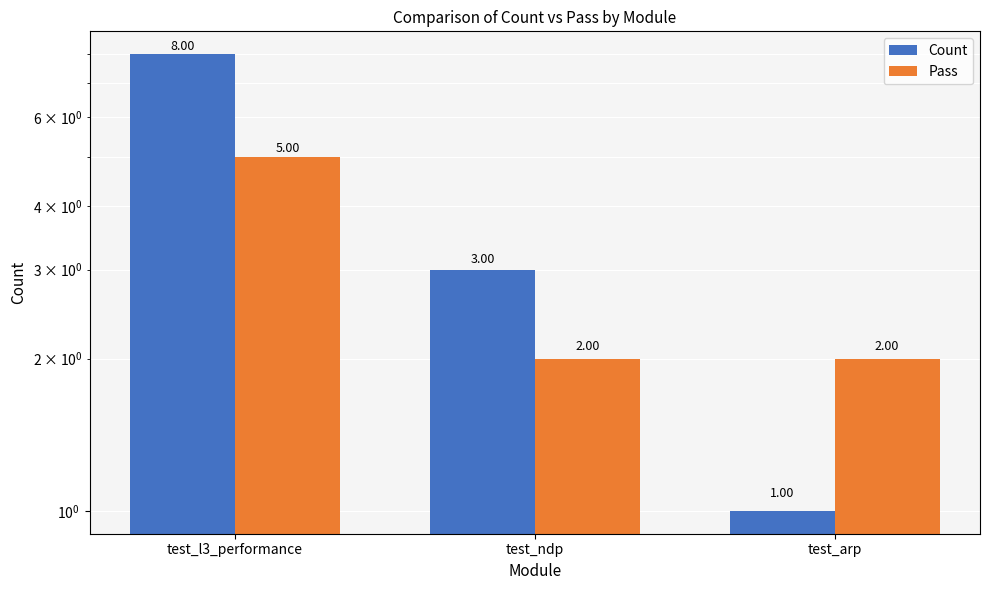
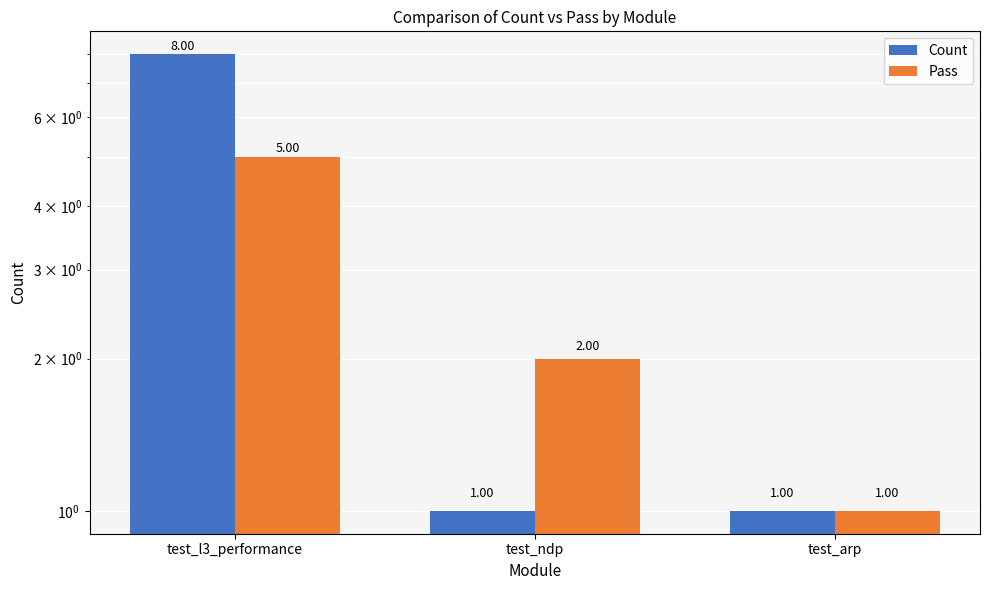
Count, test_ndp: 3.00 -> 1.00
Pass, test_arp: 2.00 -> 1.00
